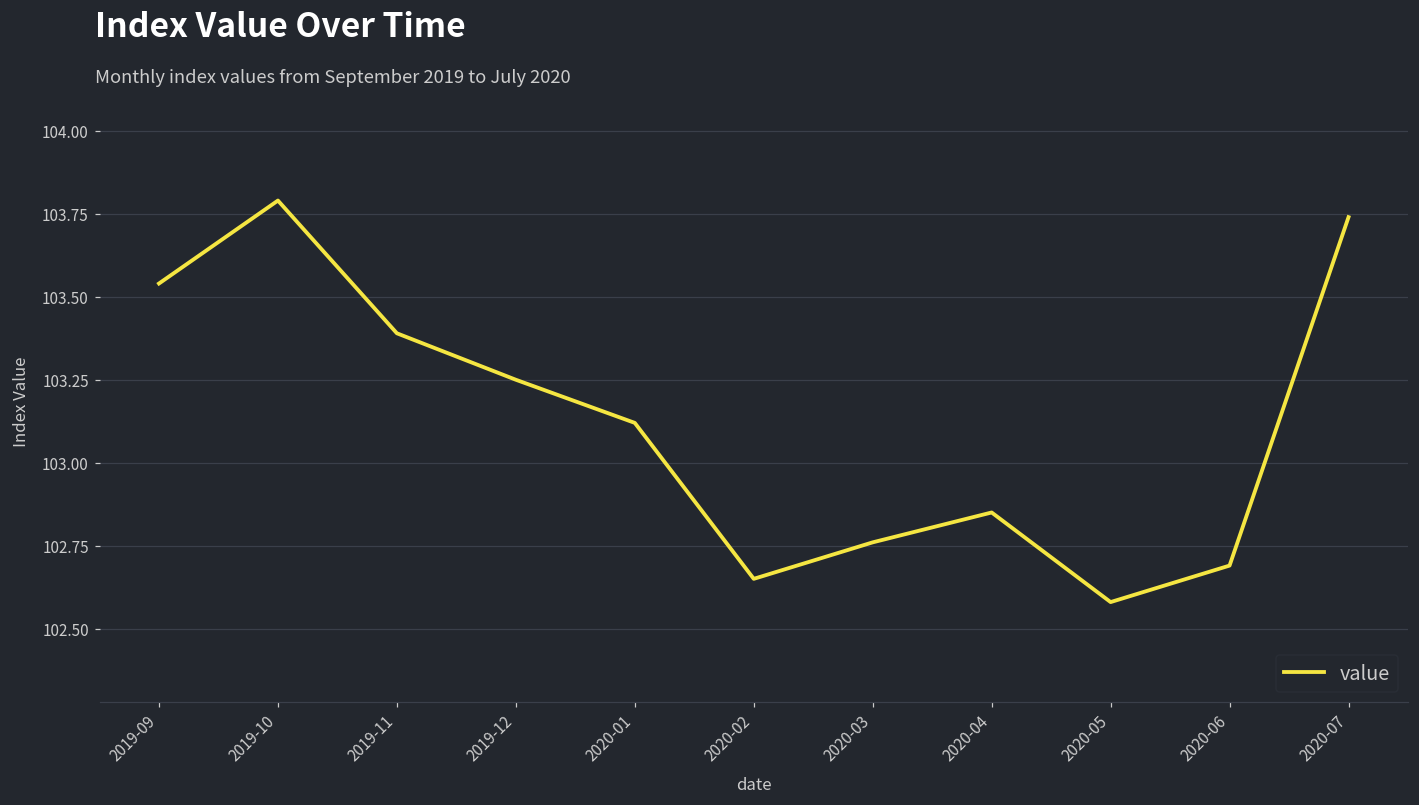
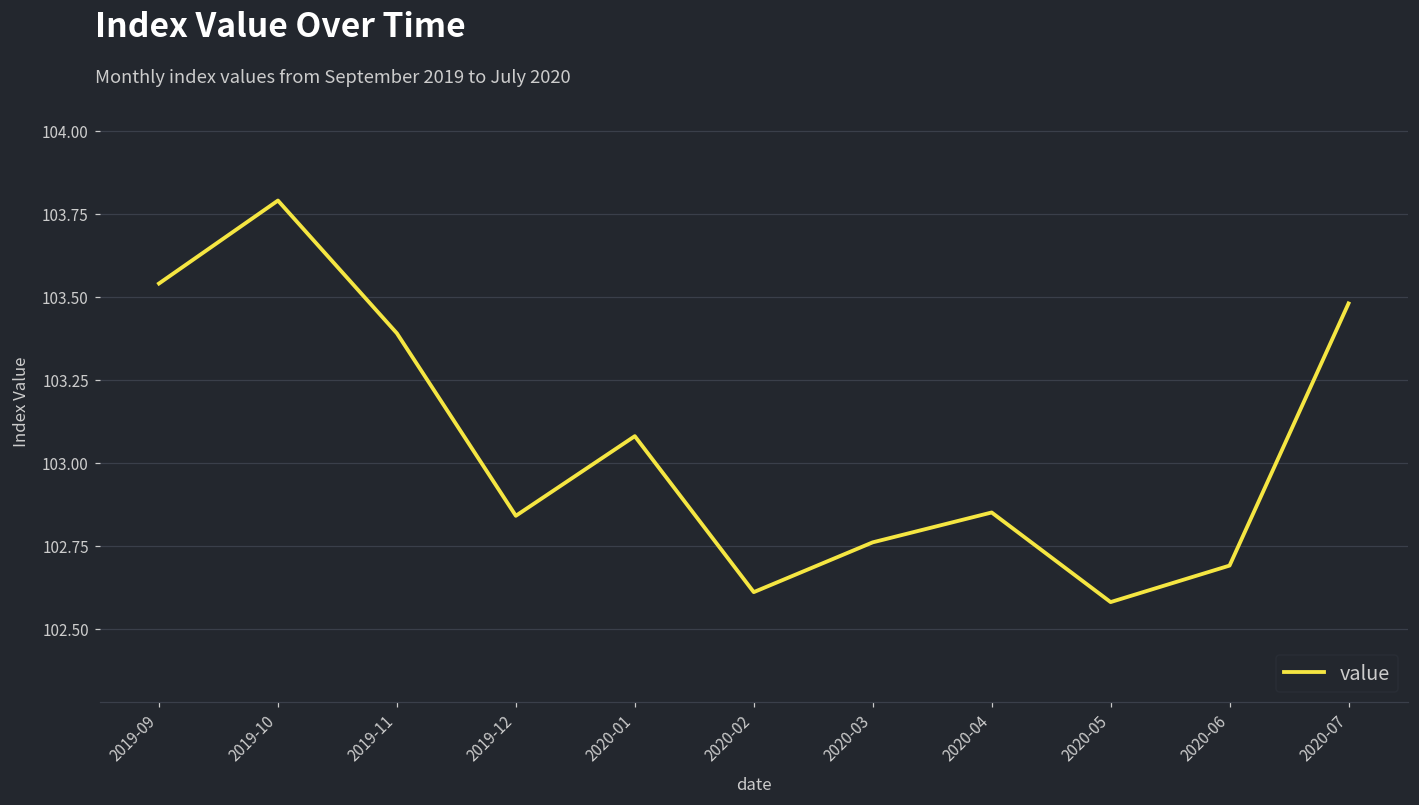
2019-12: 103.25 -> 102.84
2020-01: 103.12 -> 103.08
2020-02: 102.65 -> 102.61
2020-07: 103.74 -> 103.48
